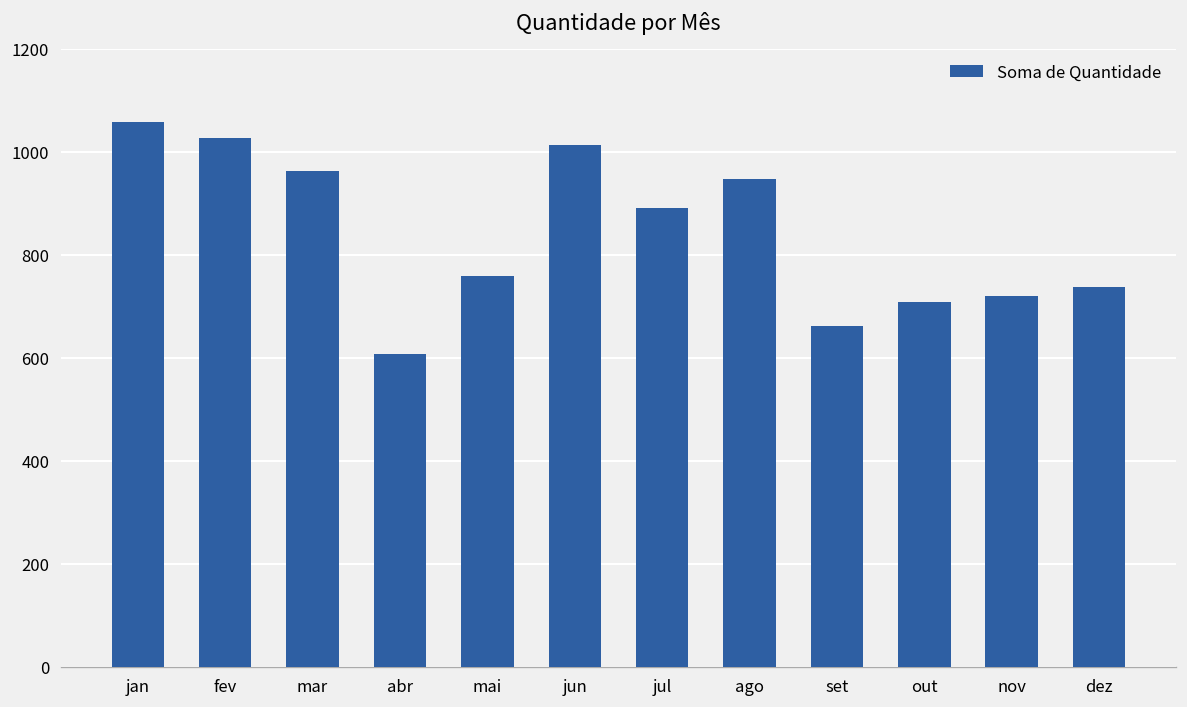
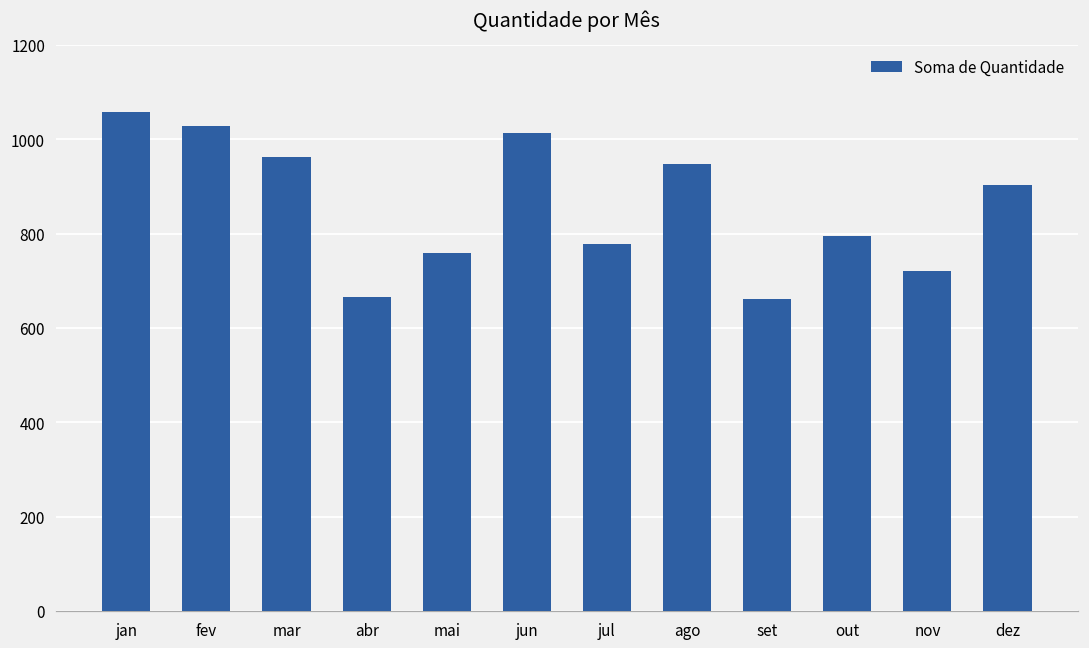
abr: 610 -> 670
jul: 890 -> 780
out: 710 -> 790
dez: 740 -> 900
